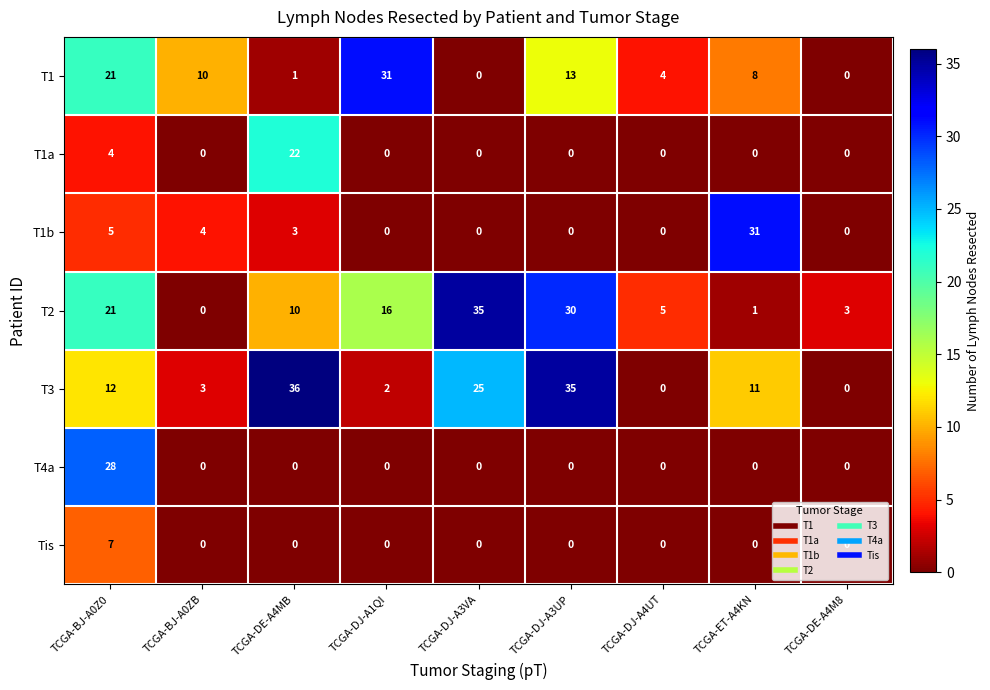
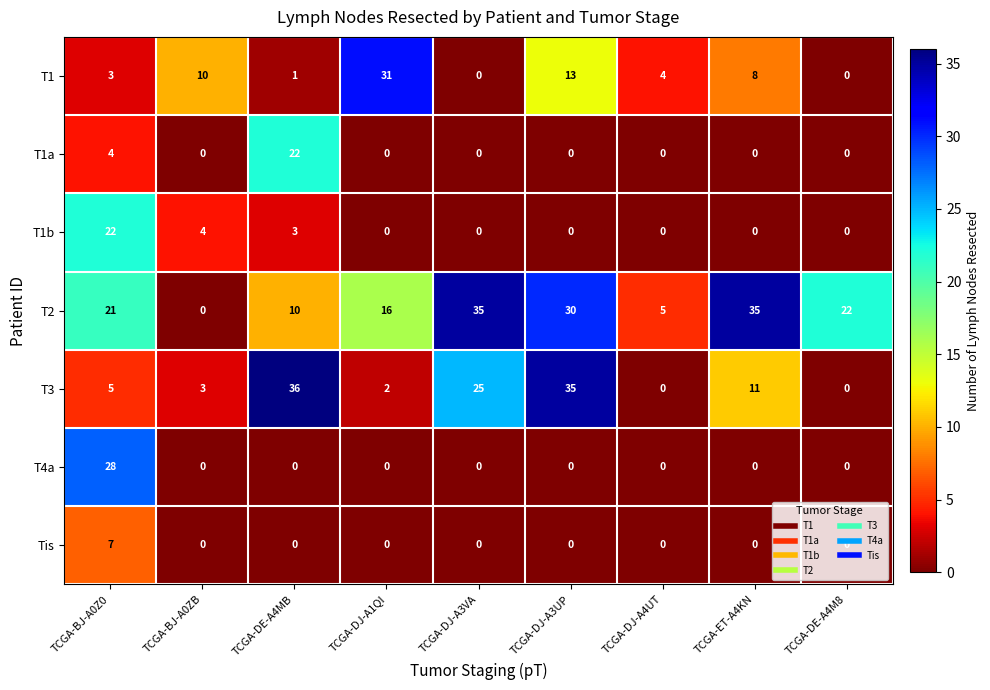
T1, TCGA-BJ-A0Z0: 21 -> 3
T1b, TCGA-BJ-A0Z0: 5 -> 22
T1b, TCGA-ET-A4KN: 31 -> 0
T2, TCGA-ET-A4KN: 1 -> 35
T2, TCGA-DE-A4M8: 3 -> 22
T3, TCGA-BJ-A0Z0: 12 -> 5
